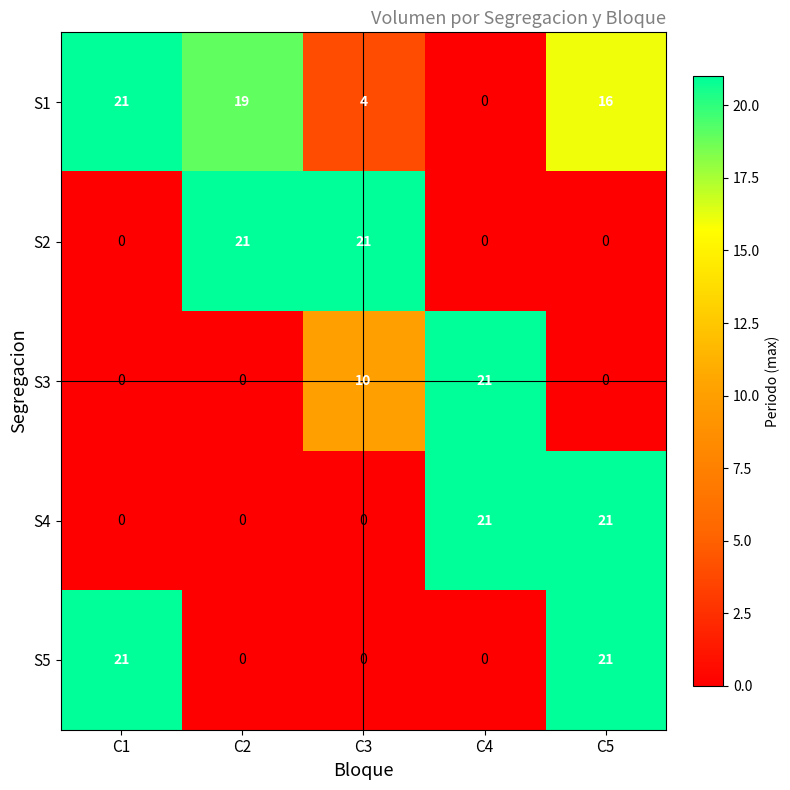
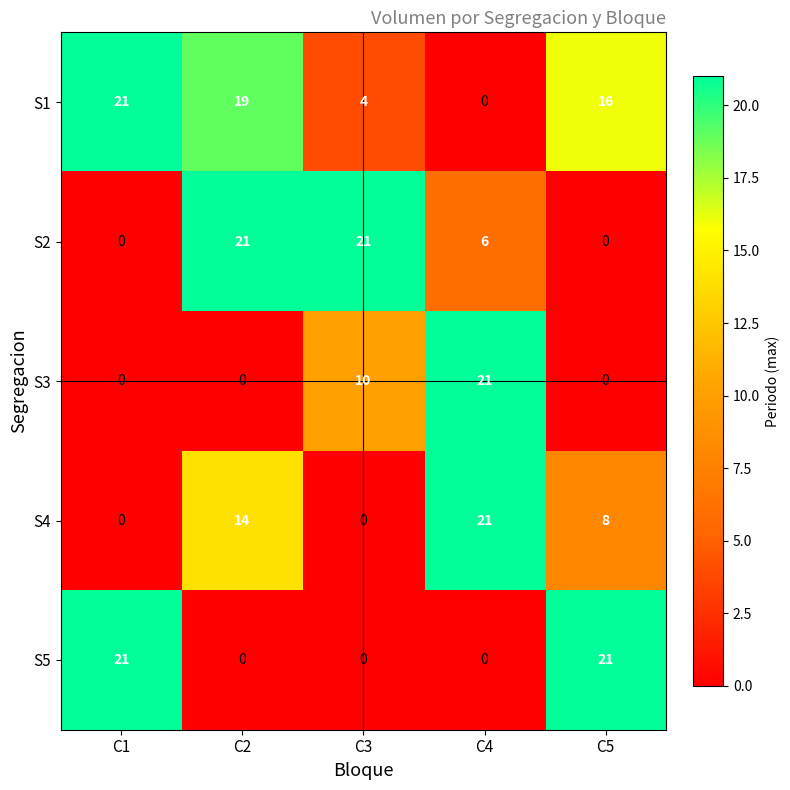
S2, C4: 0 -> 6
S4, C2: 0 -> 14
S4, C5: 21 -> 8
